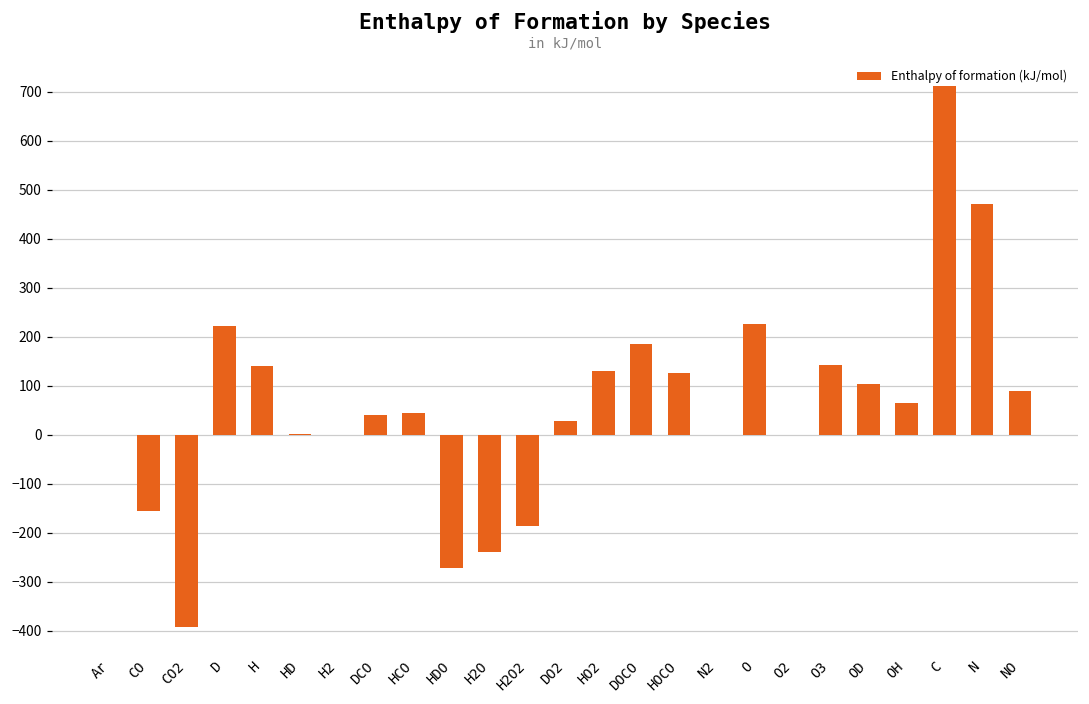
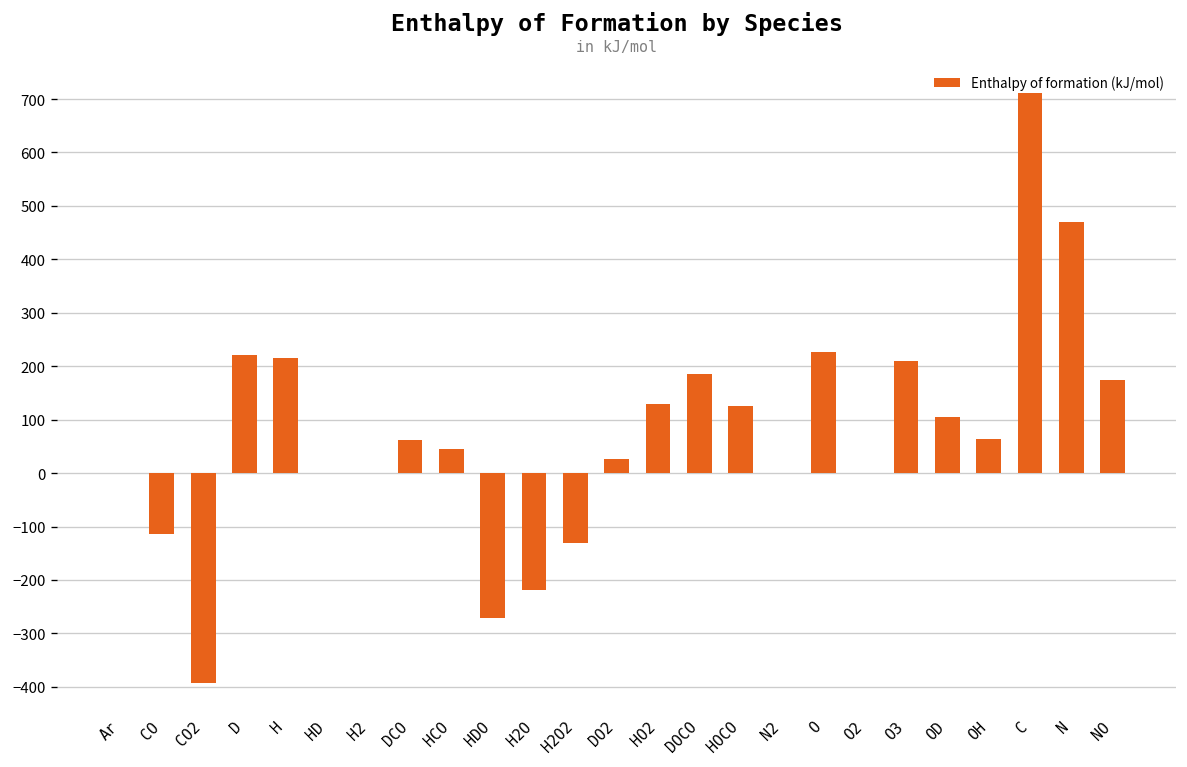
CO: -160 -> -110
H: 140 -> 220
DCO: 40 -> 60
H2O: -240 -> -220
H2O2: -190 -> -130
O3: 140 -> 210
NO: 90 -> 170
